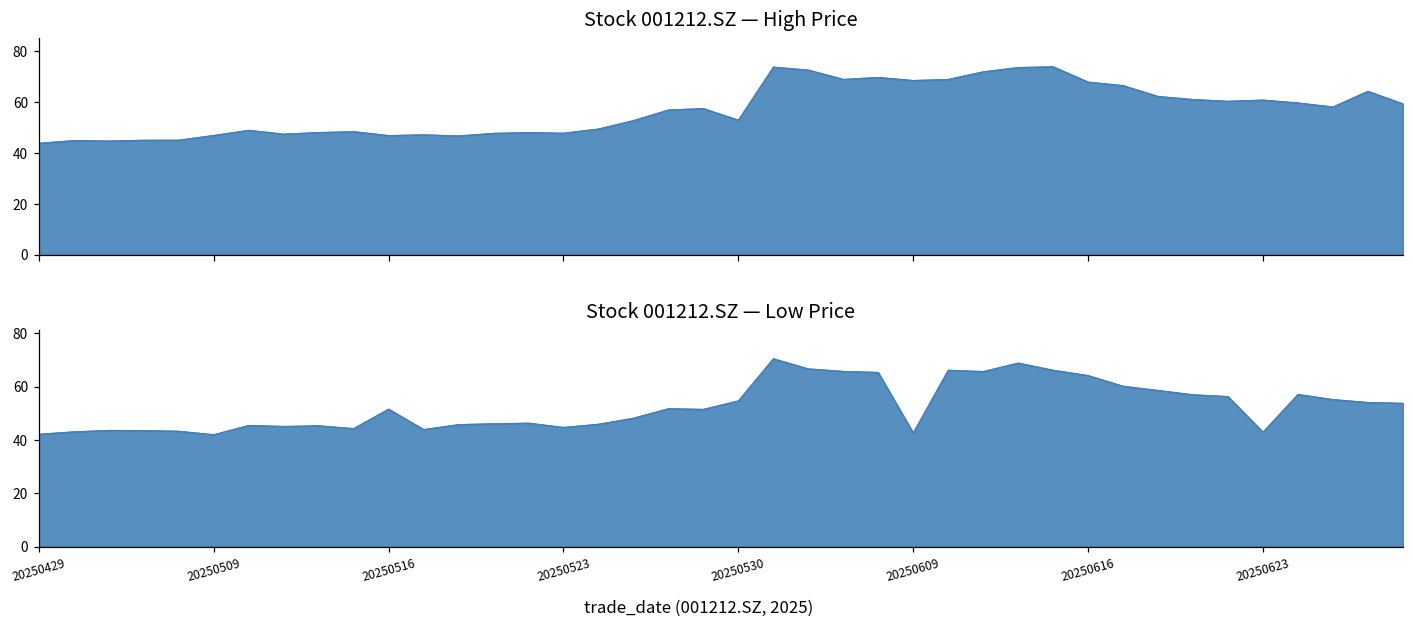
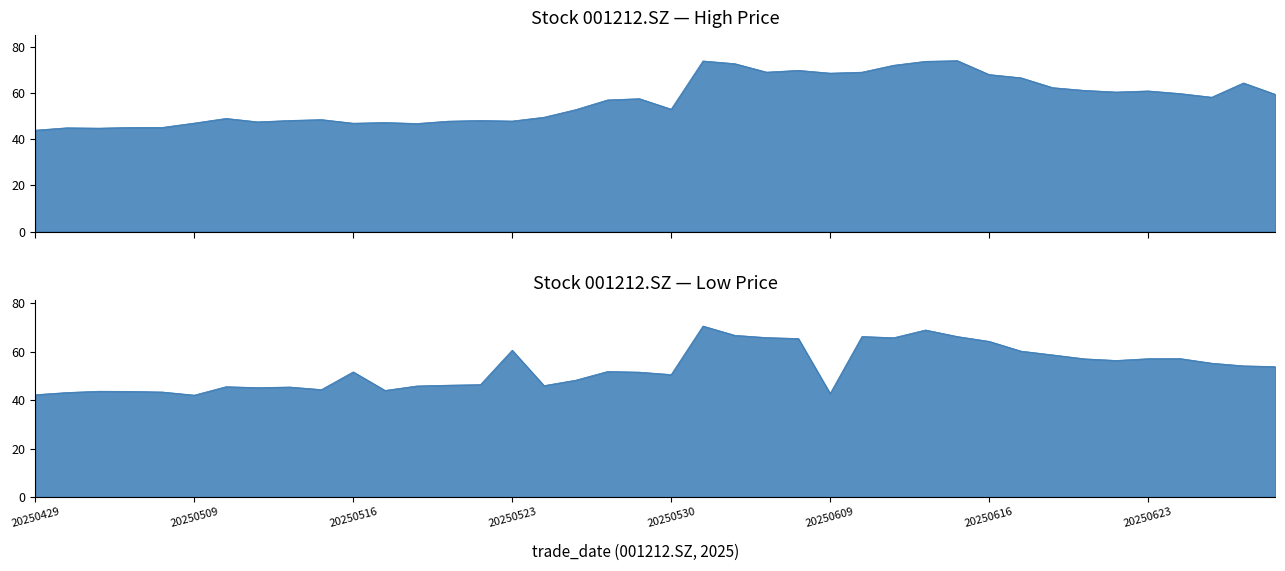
Stock 001212.SZ — Low Price, 20250523: 45 -> 61
Stock 001212.SZ — Low Price, 20250530: 55 -> 51
Stock 001212.SZ — Low Price, 20250623: 43 -> 57
